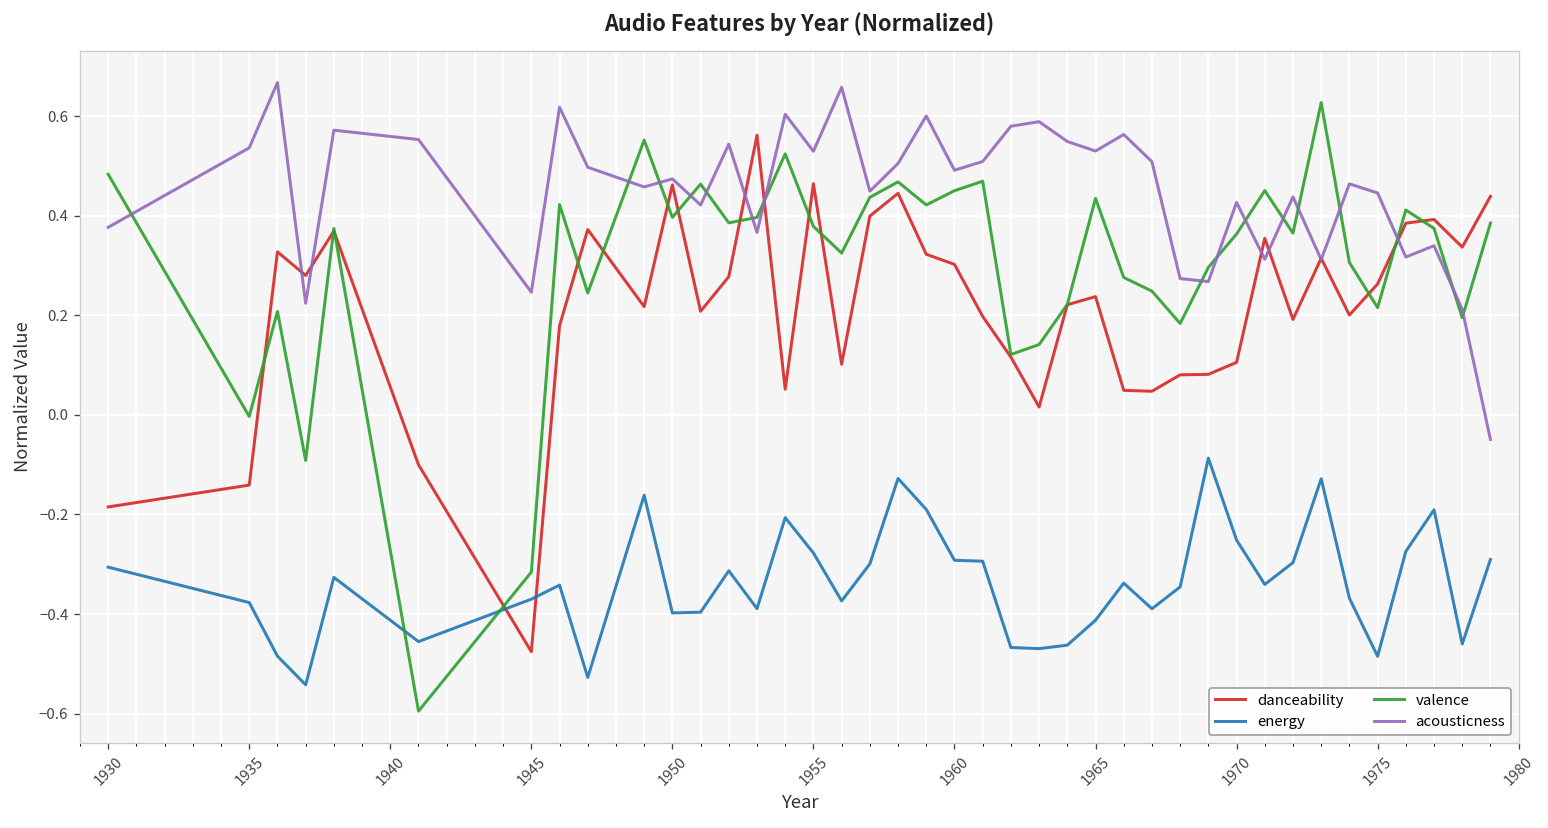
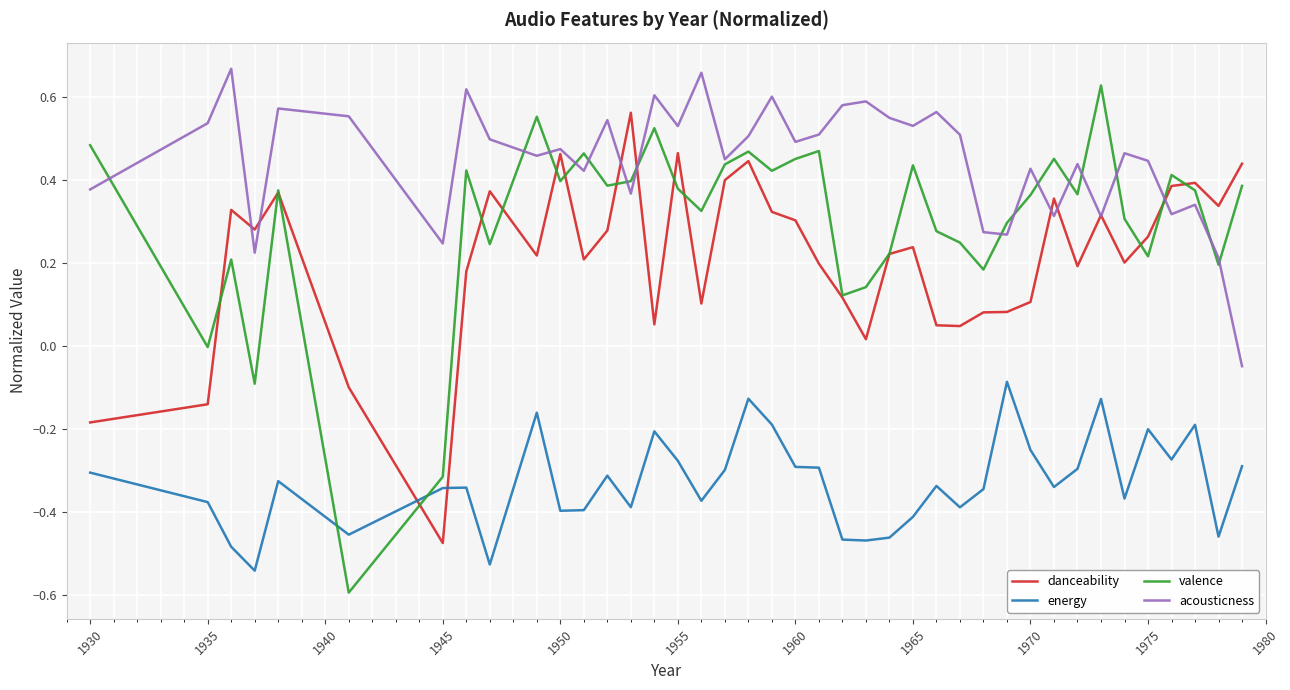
energy, 1945: -0.37 -> -0.34
energy, 1975: -0.48 -> -0.20
